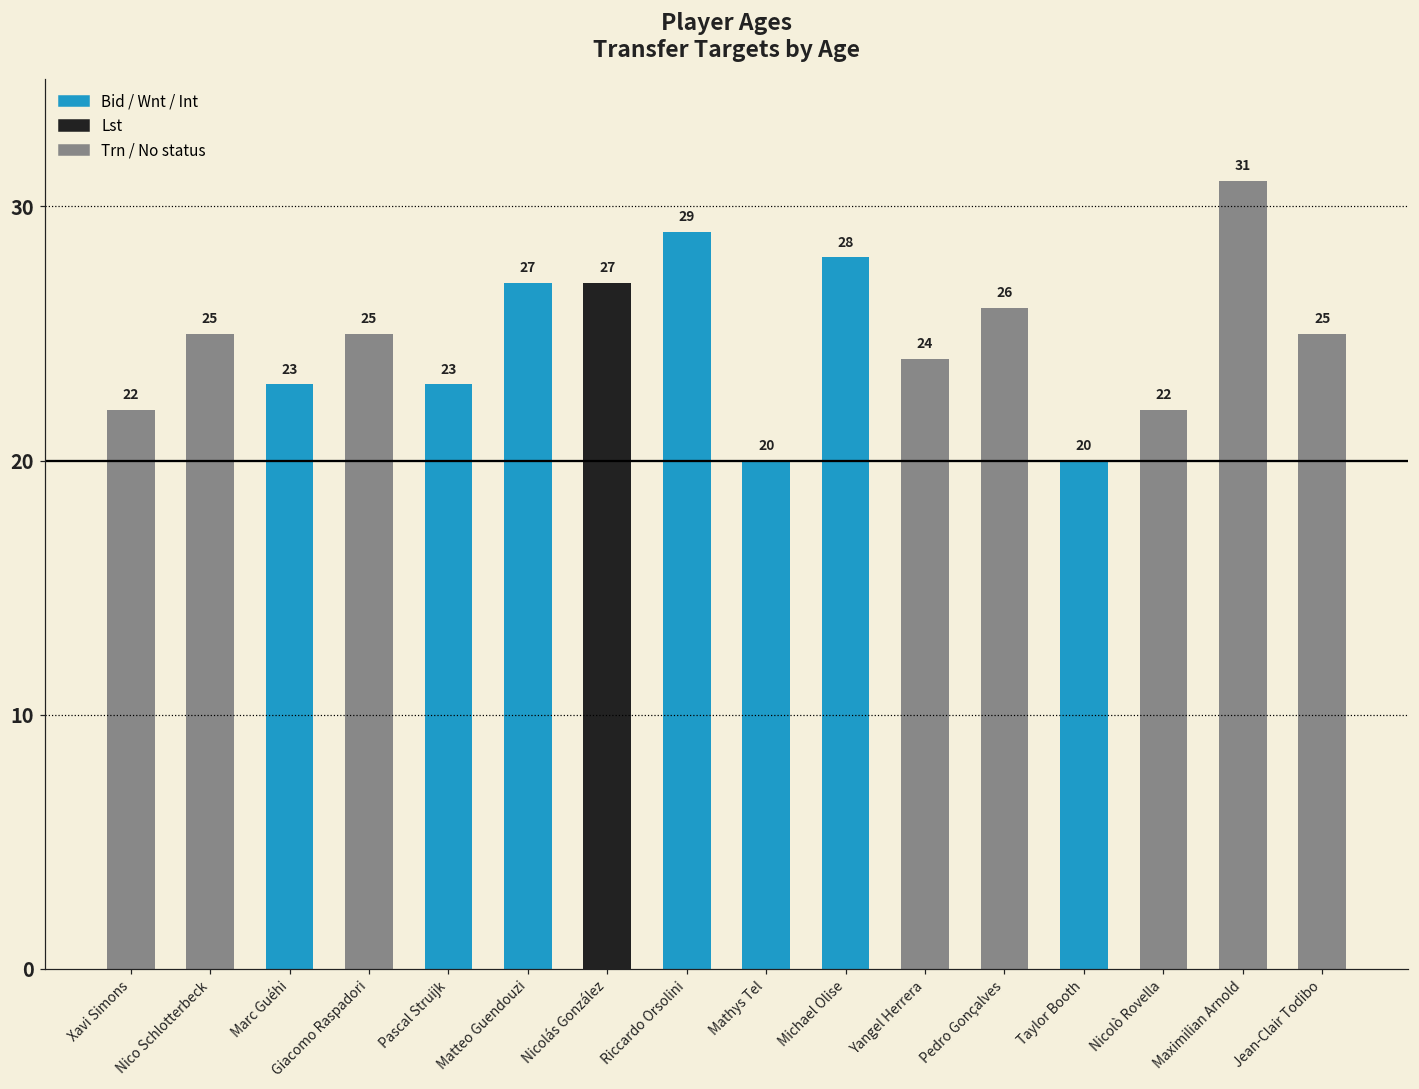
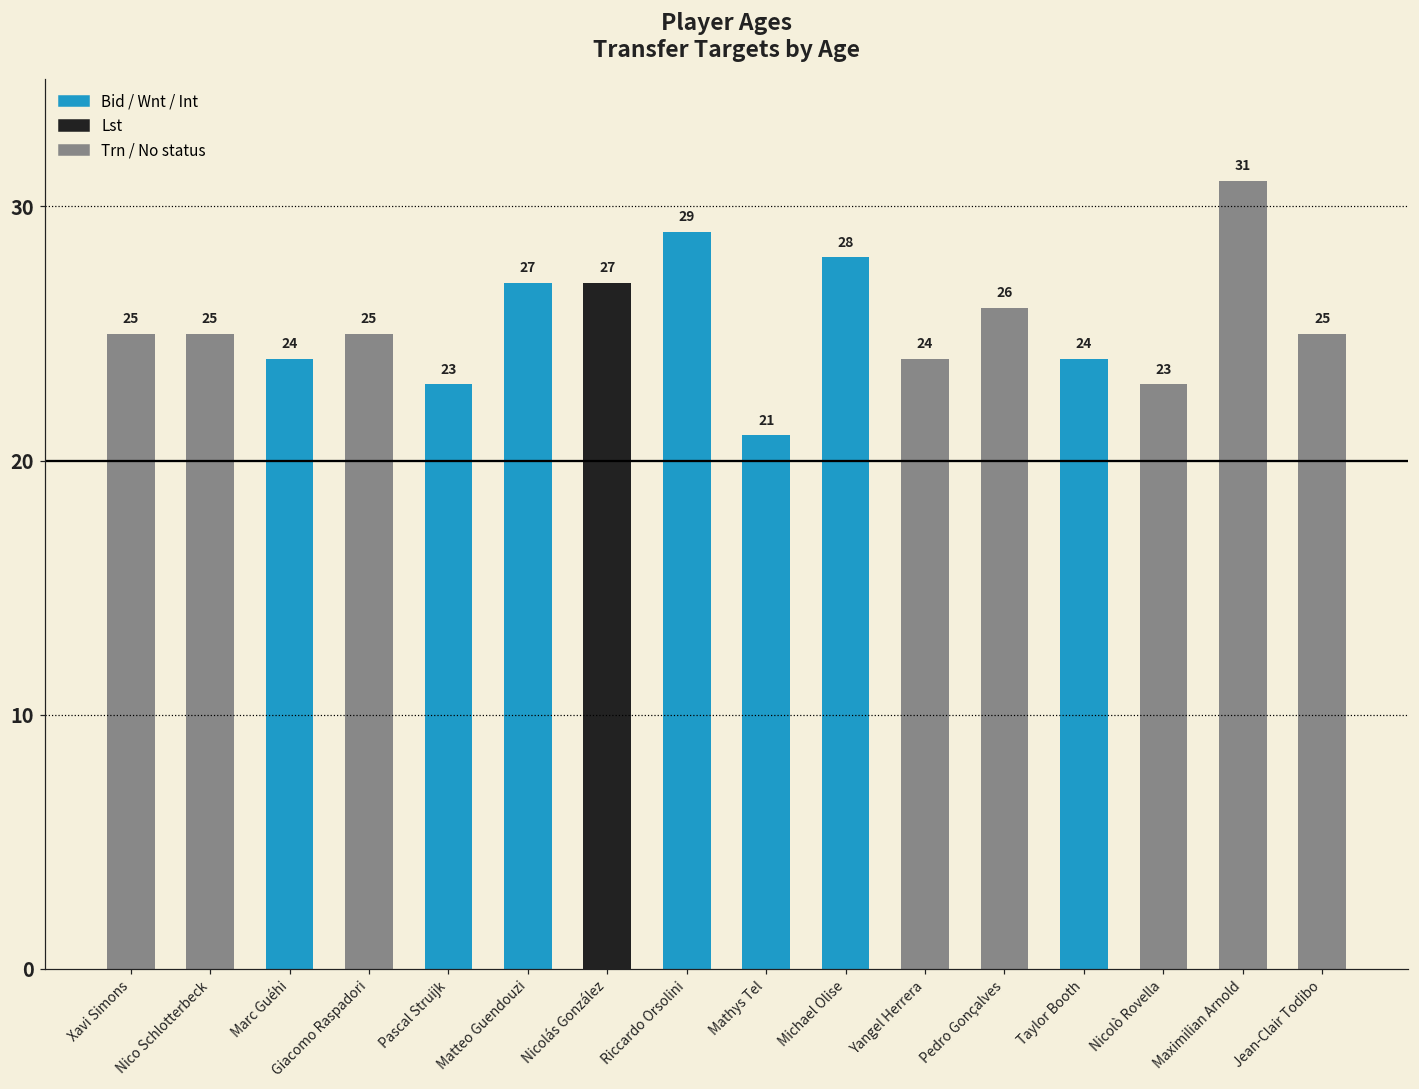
Xavi Simons: 22 -> 25
Marc Guéhi: 23 -> 24
Mathys Tel: 20 -> 21
Taylor Booth: 20 -> 24
Nicolò Rovella: 22 -> 23
